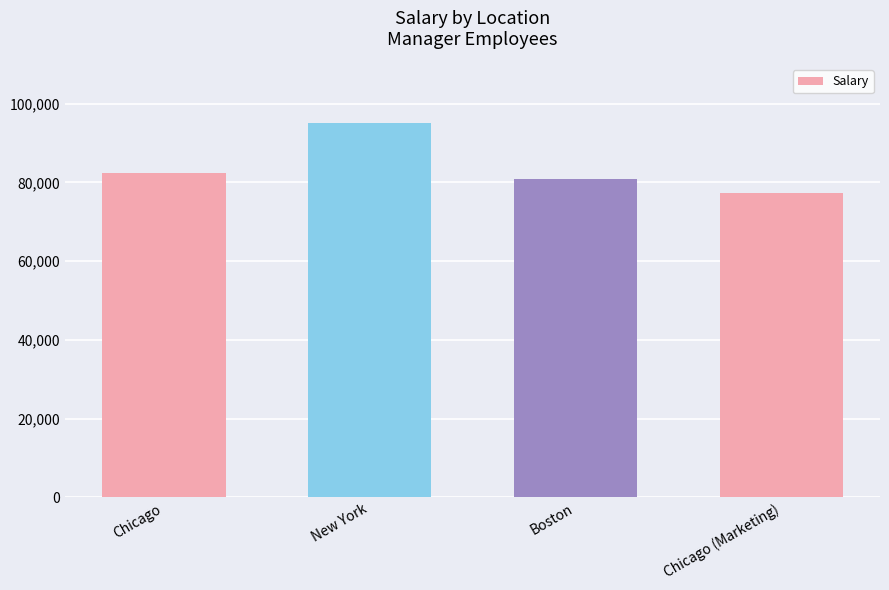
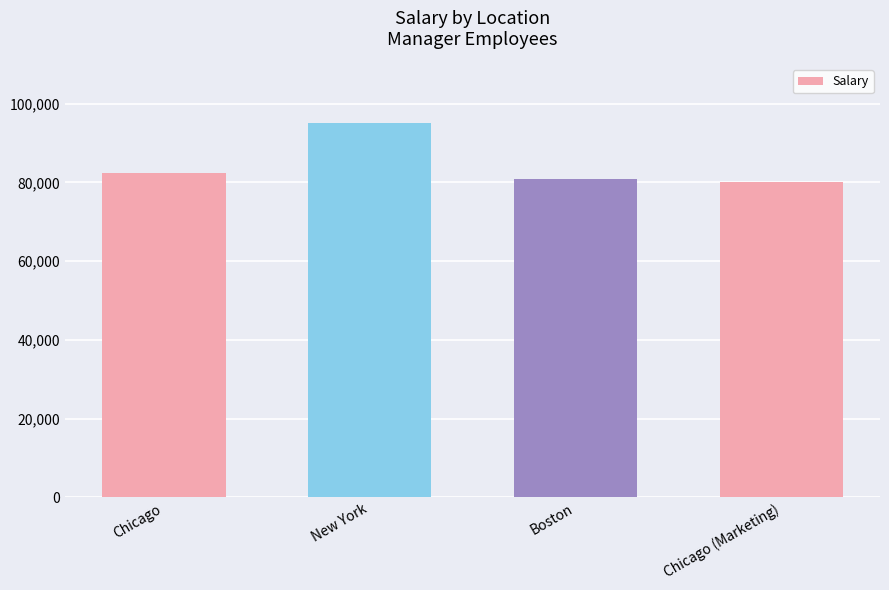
Chicago (Marketing): 77,000 -> 80,000
